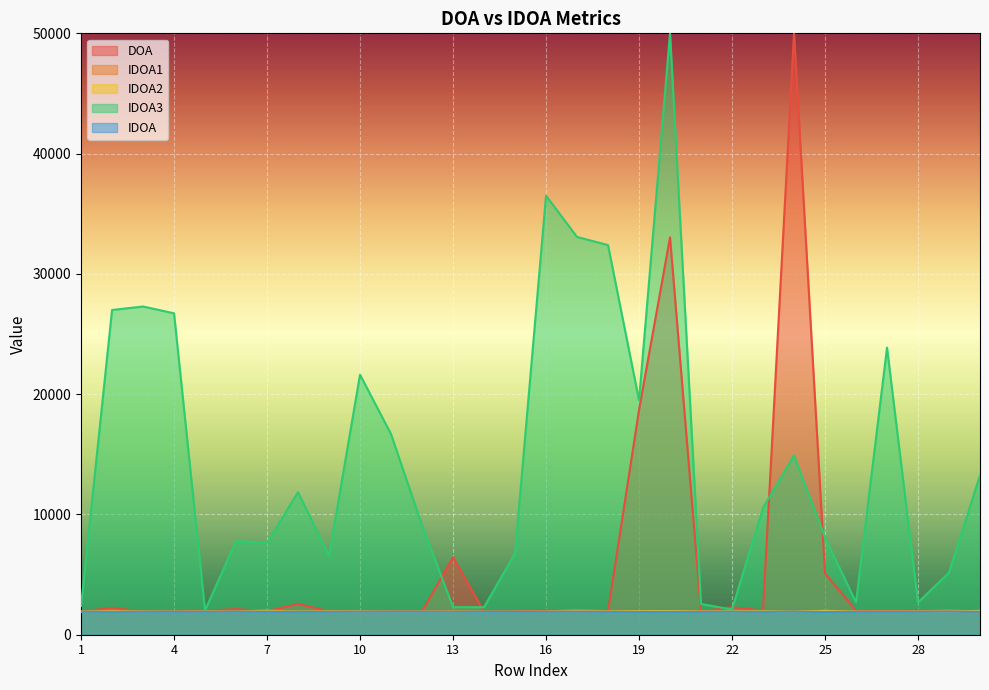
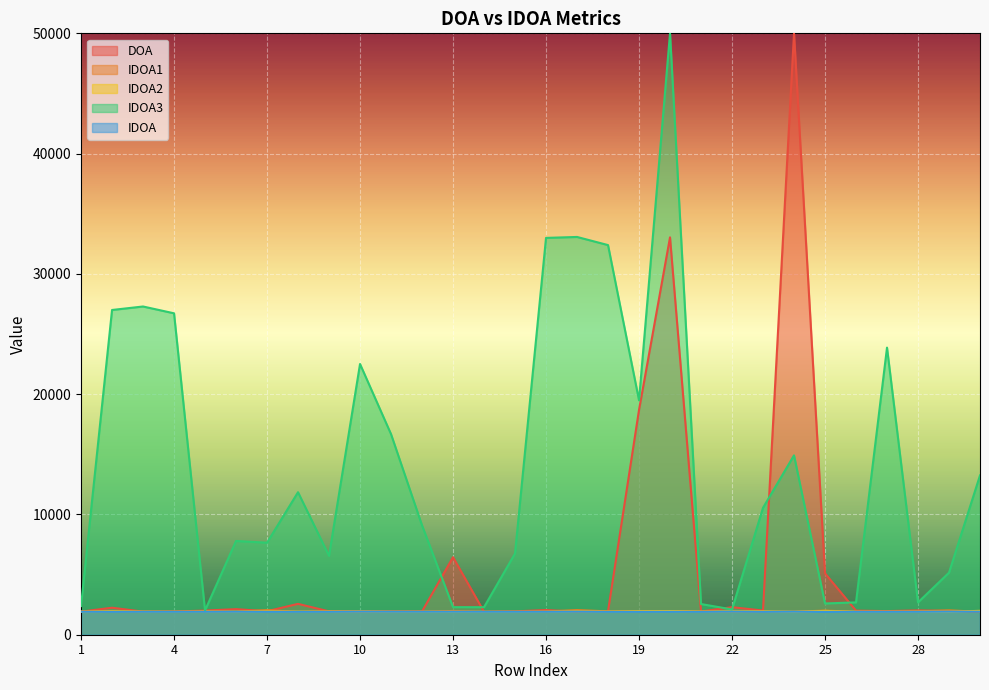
IDOA3, 10: 21600 -> 22500
IDOA3, 16: 36500 -> 33000
IDOA3, 25: 8100 -> 2600
